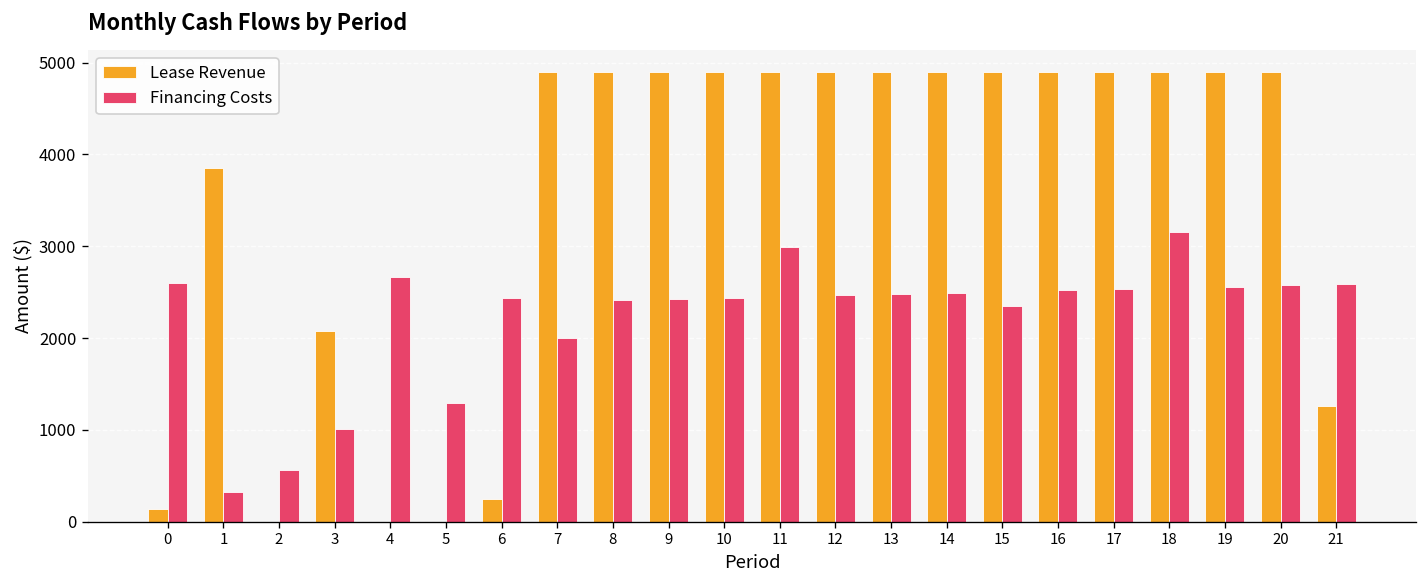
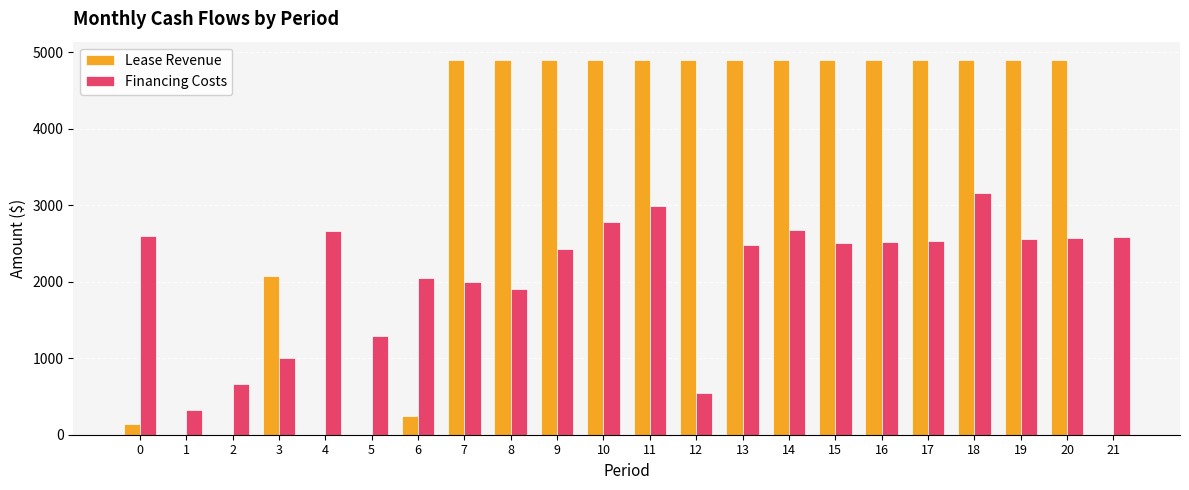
Lease Revenue, 1: 3900 -> 0
Financing Costs, 2: 600 -> 700
Financing Costs, 6: 2400 -> 2000
Financing Costs, 8: 2400 -> 1900
Financing Costs, 10: 2400 -> 2800
Financing Costs, 12: 2500 -> 500
Financing Costs, 14: 2500 -> 2700
Financing Costs, 15: 2400 -> 2500
Lease Revenue, 21: 1300 -> 0
